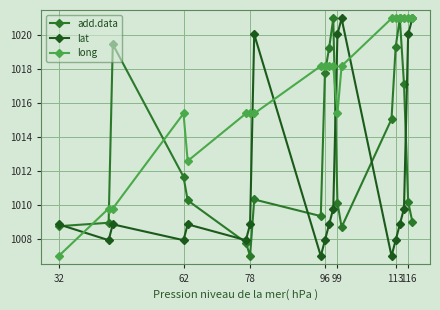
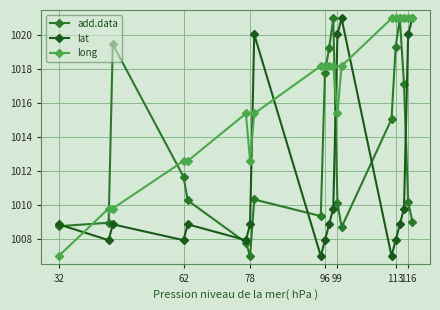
long, 62: 1015.4 -> 1012.6
long, 78: 1015.4 -> 1012.6
